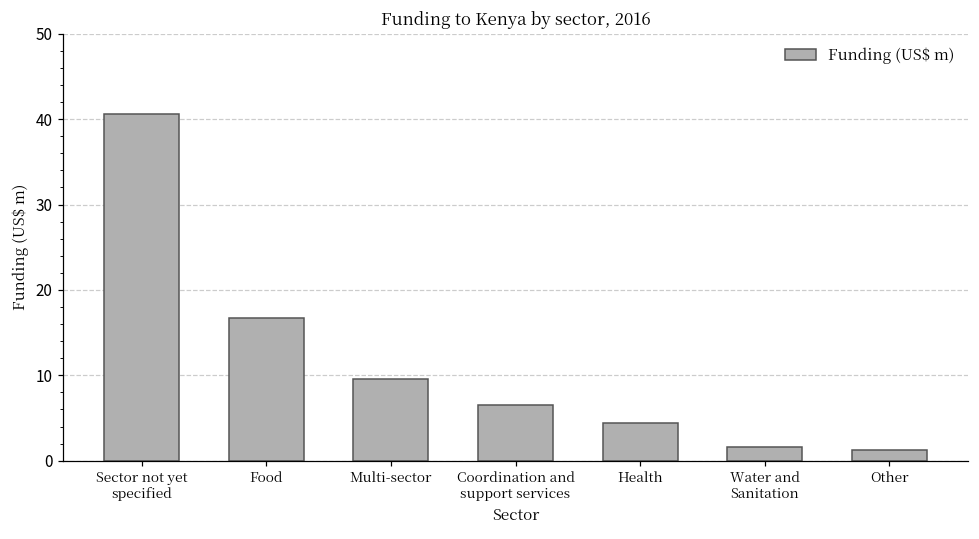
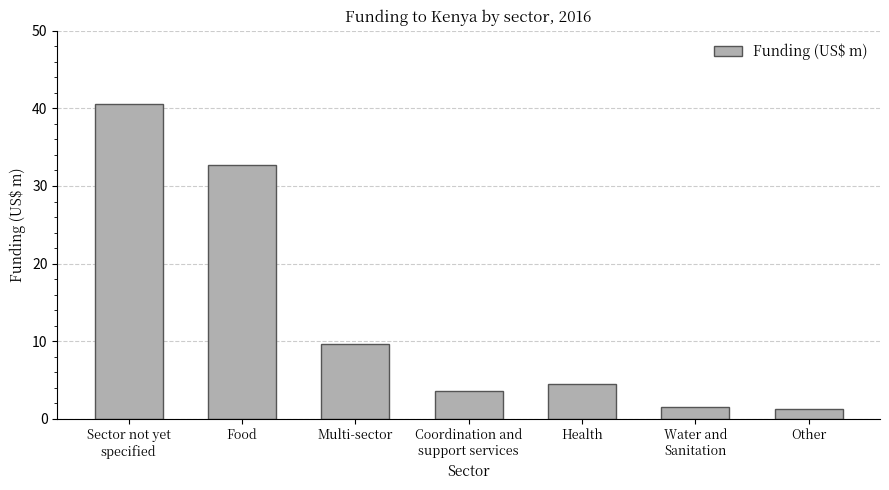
Food: 17 -> 33
Coordination and support services: 7 -> 4
